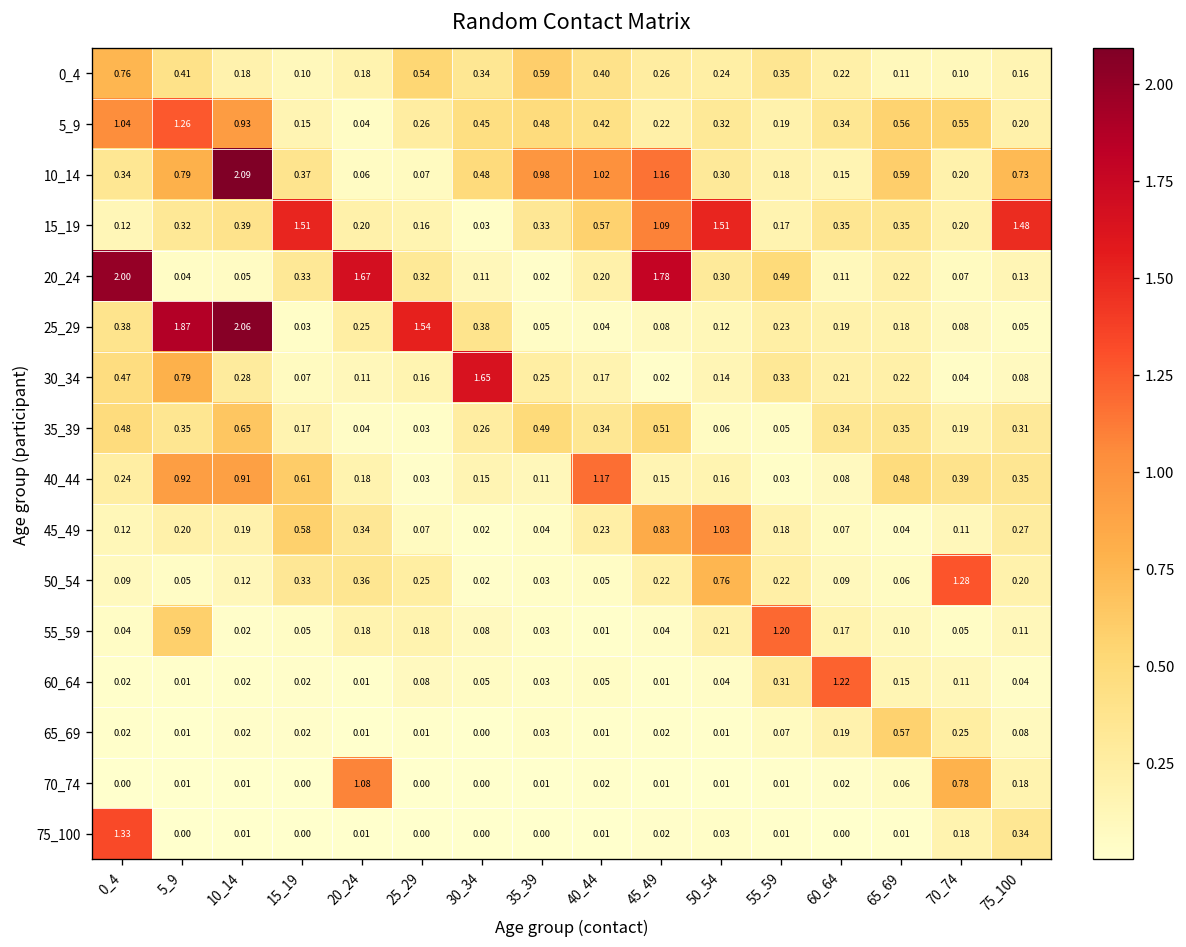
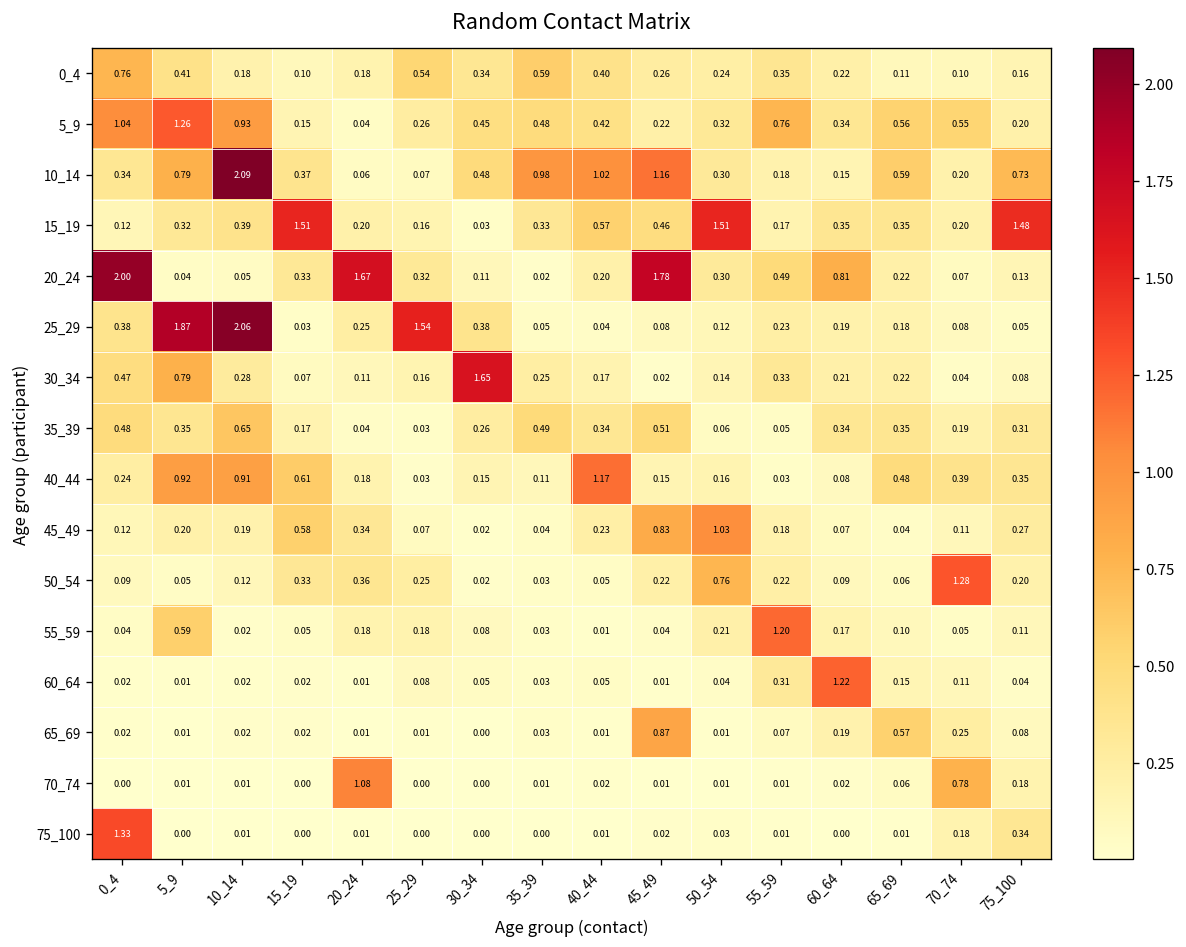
5_9, 55_59: 0.19 -> 0.76
15_19, 45_49: 1.09 -> 0.46
20_24, 60_64: 0.11 -> 0.81
65_69, 45_49: 0.02 -> 0.87
